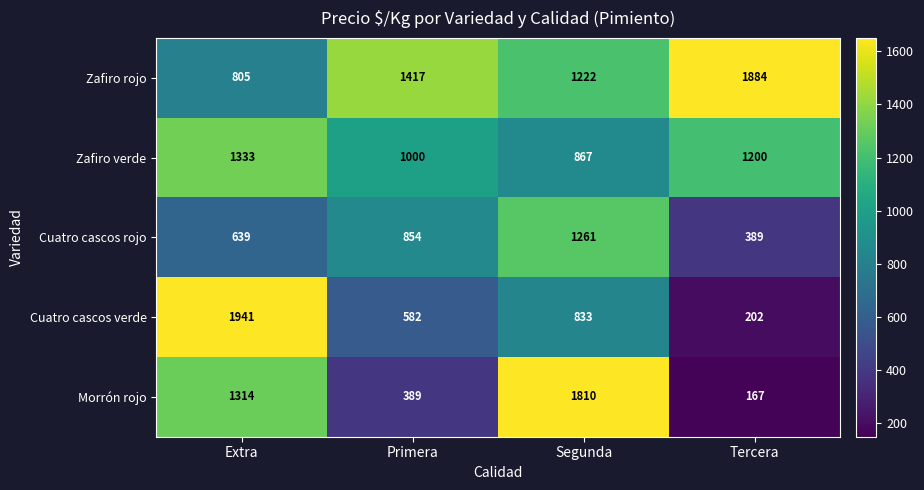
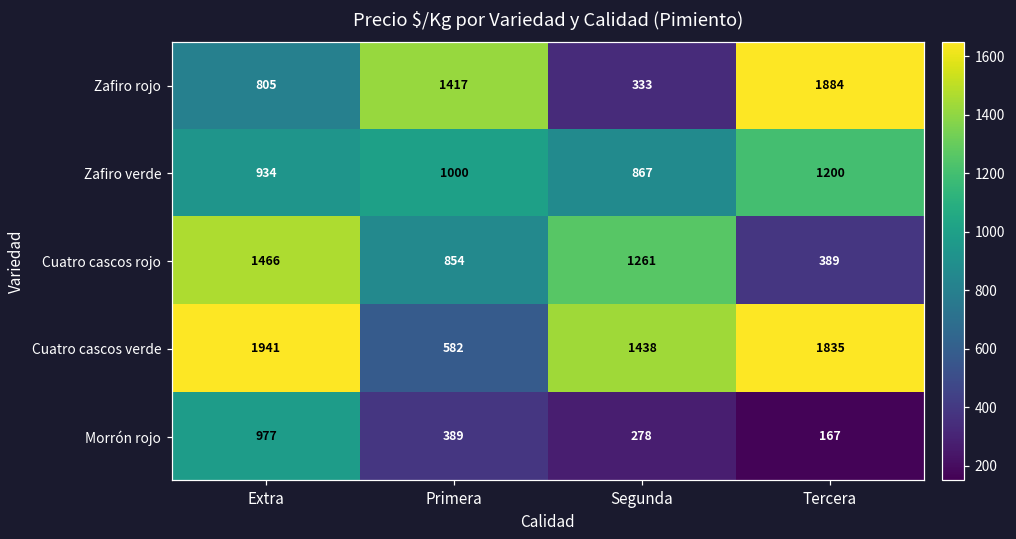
Zafiro rojo, Segunda: 1222 -> 333
Zafiro verde, Extra: 1333 -> 934
Cuatro cascos rojo, Extra: 639 -> 1466
Cuatro cascos verde, Segunda: 833 -> 1438
Cuatro cascos verde, Tercera: 202 -> 1835
Morrón rojo, Extra: 1314 -> 977
Morrón rojo, Segunda: 1810 -> 278
